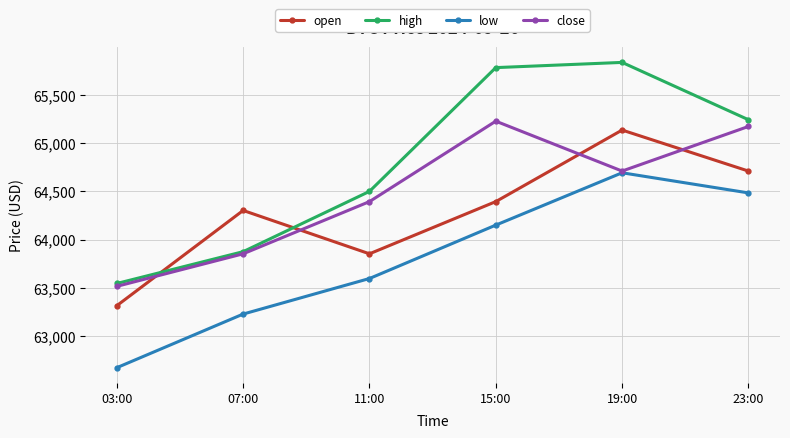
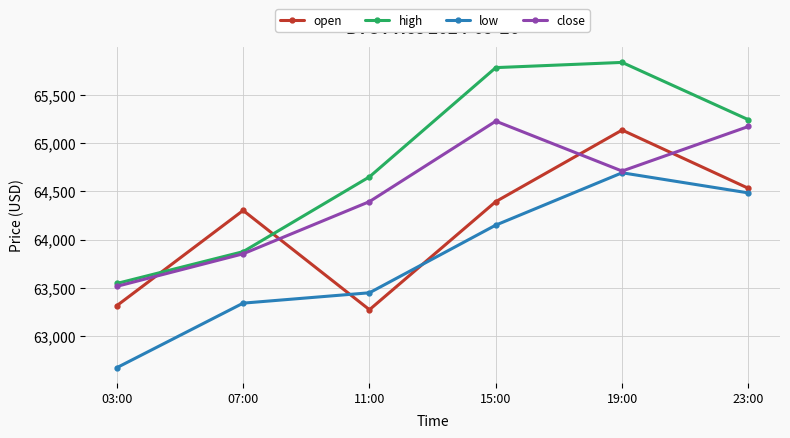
low, 07:00: 63,200 -> 63,300
open, 11:00: 63,900 -> 63,300
high, 11:00: 64,500 -> 64,700
low, 11:00: 63,600 -> 63,400
open, 23:00: 64,700 -> 64,500
